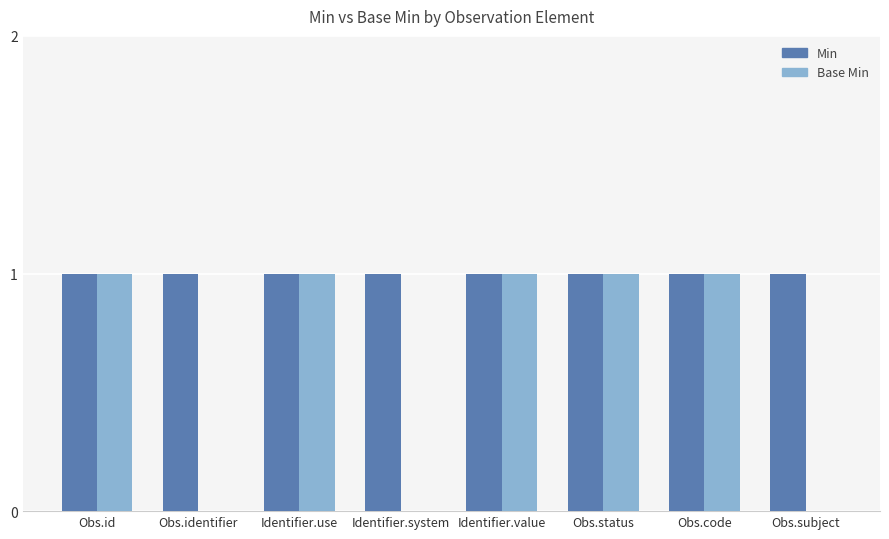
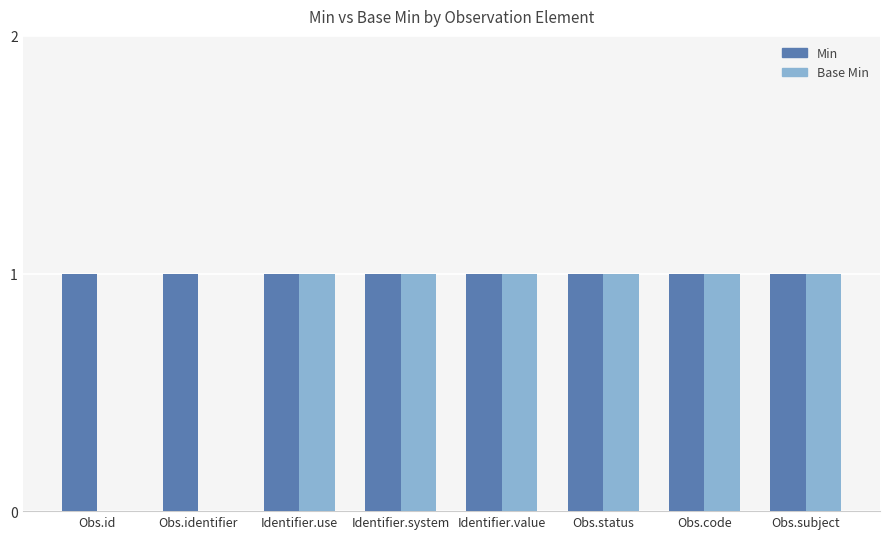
Base Min, Obs.id: 1 -> 0
Base Min, Identifier.system: 0 -> 1
Base Min, Obs.subject: 0 -> 1
